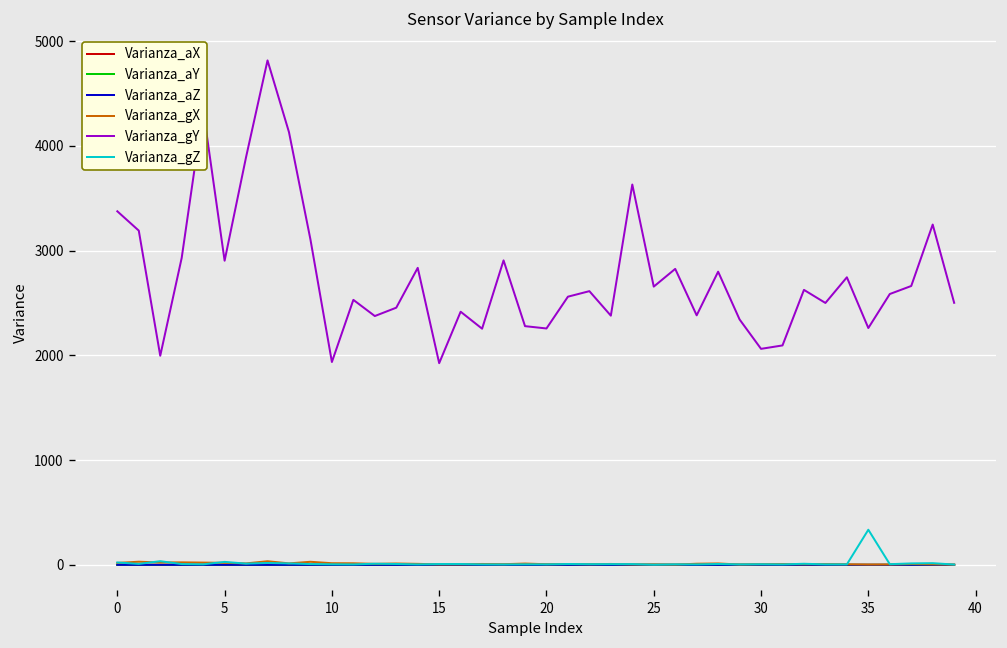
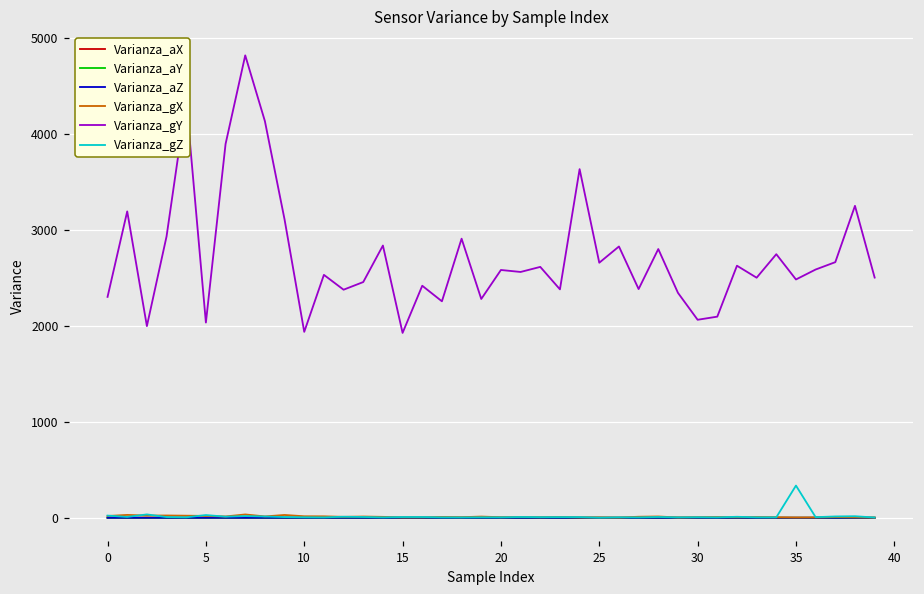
Varianza_gY, 0: 3400 -> 2300
Varianza_gY, 5: 2900 -> 2000
Varianza_gY, 20: 2300 -> 2600
Varianza_gY, 35: 2300 -> 2500
